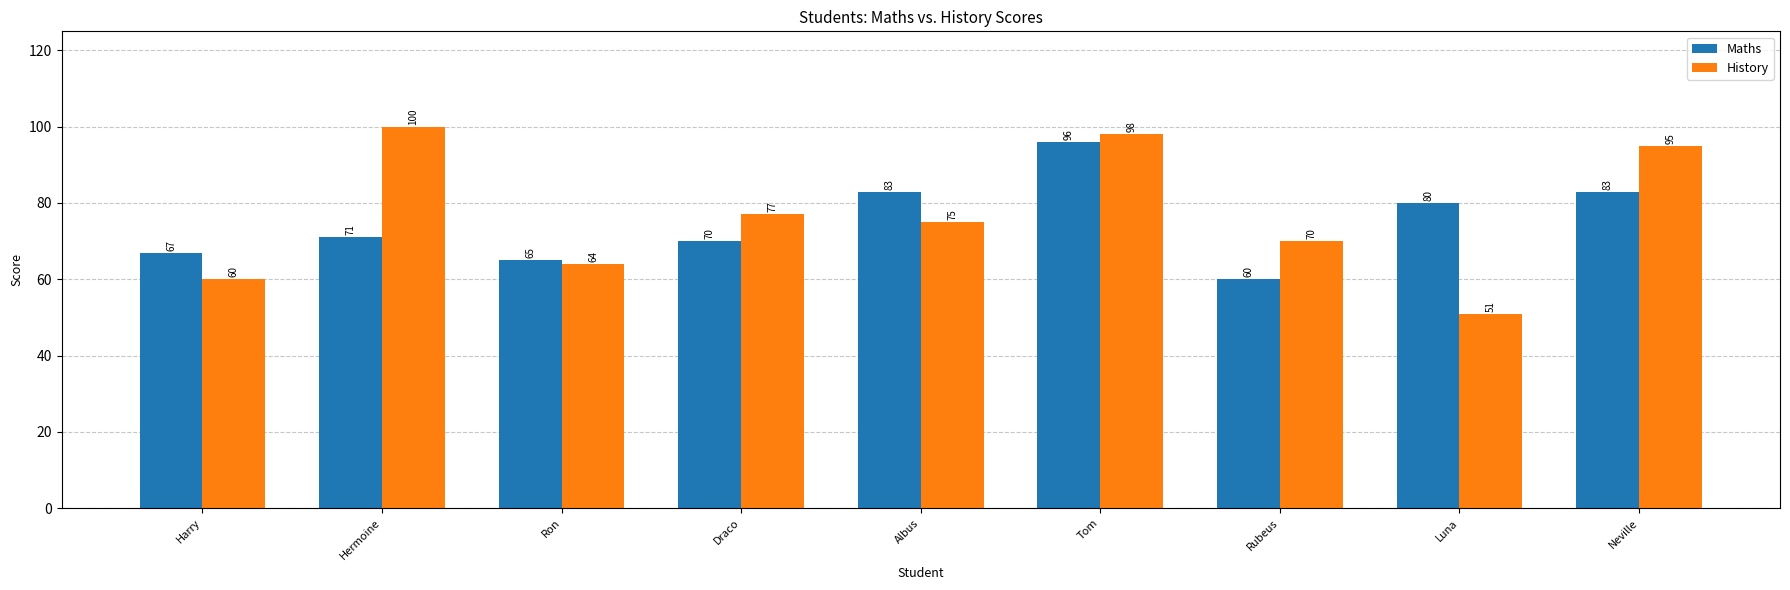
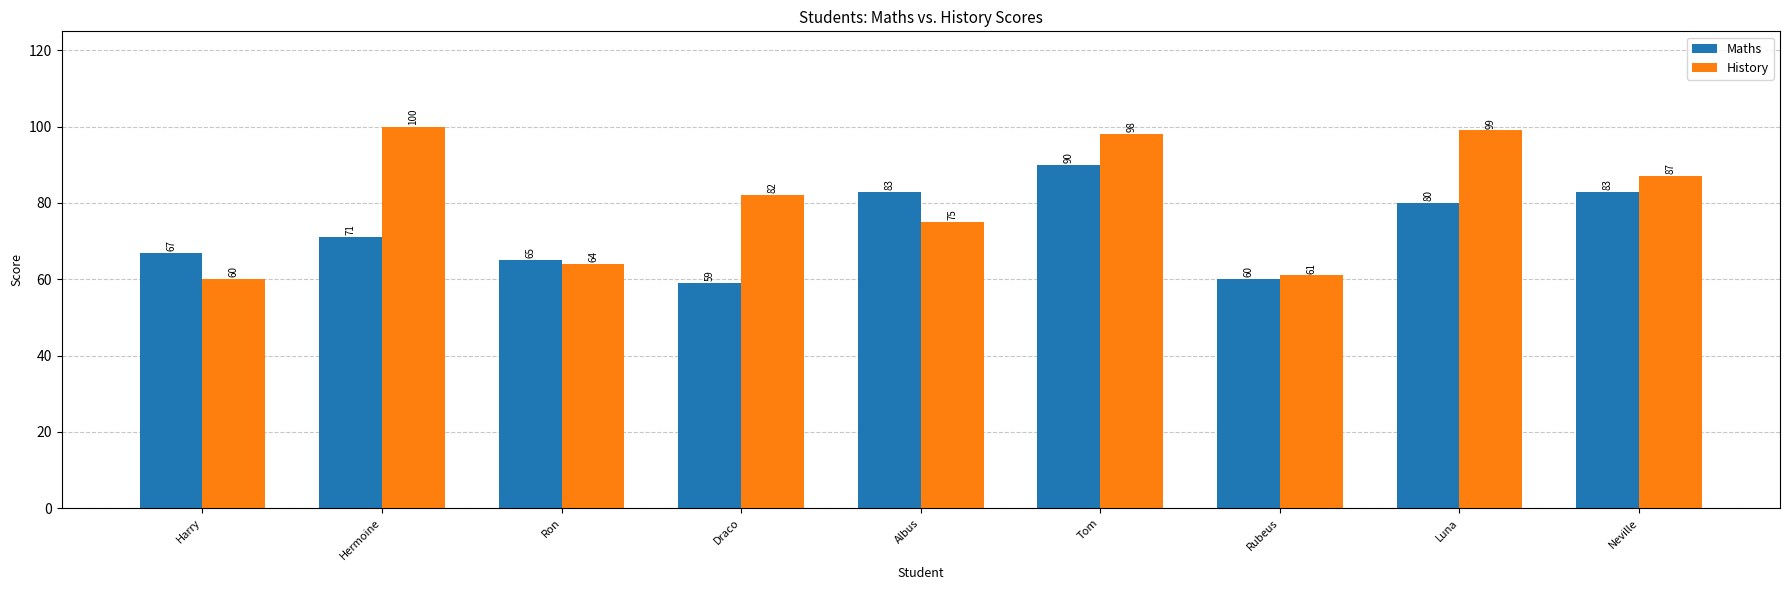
Maths, Draco: 70 -> 59
History, Draco: 77 -> 82
Maths, Tom: 96 -> 90
History, Rubeus: 70 -> 61
History, Luna: 51 -> 99
History, Neville: 95 -> 87
